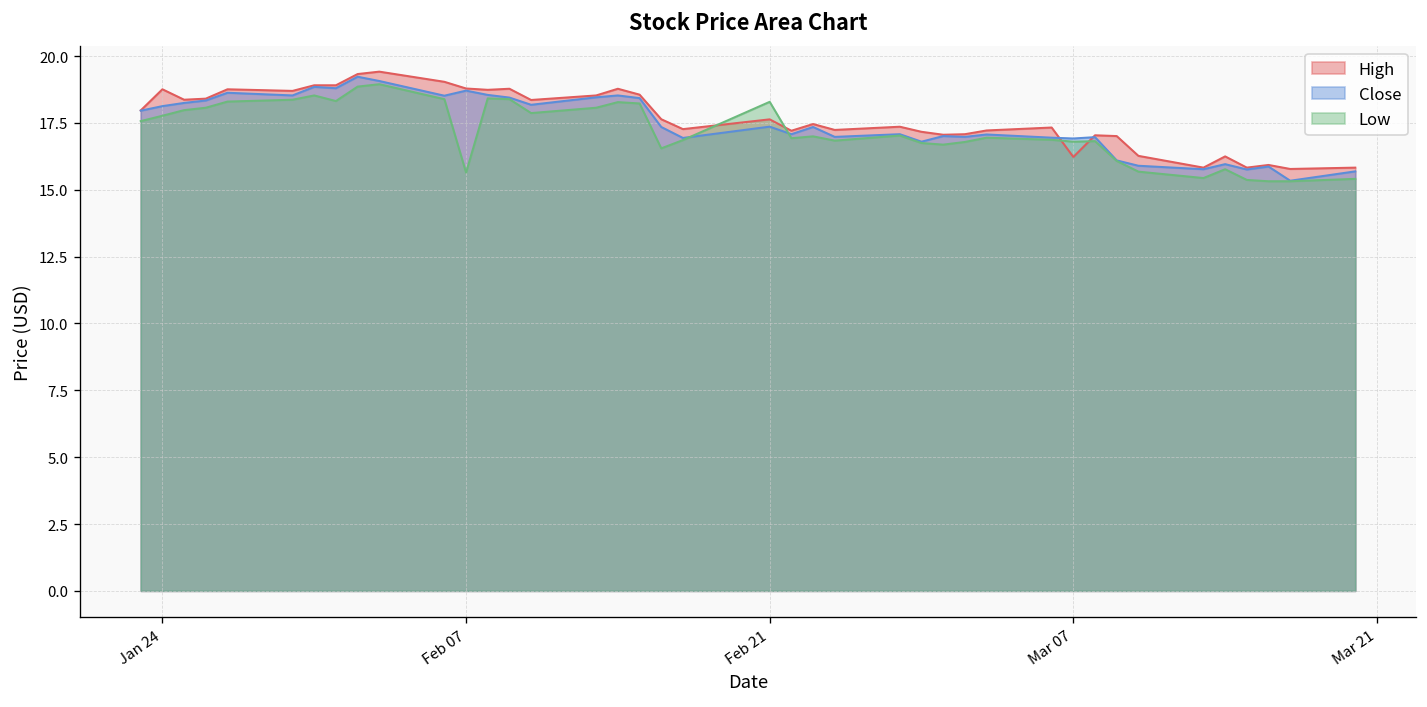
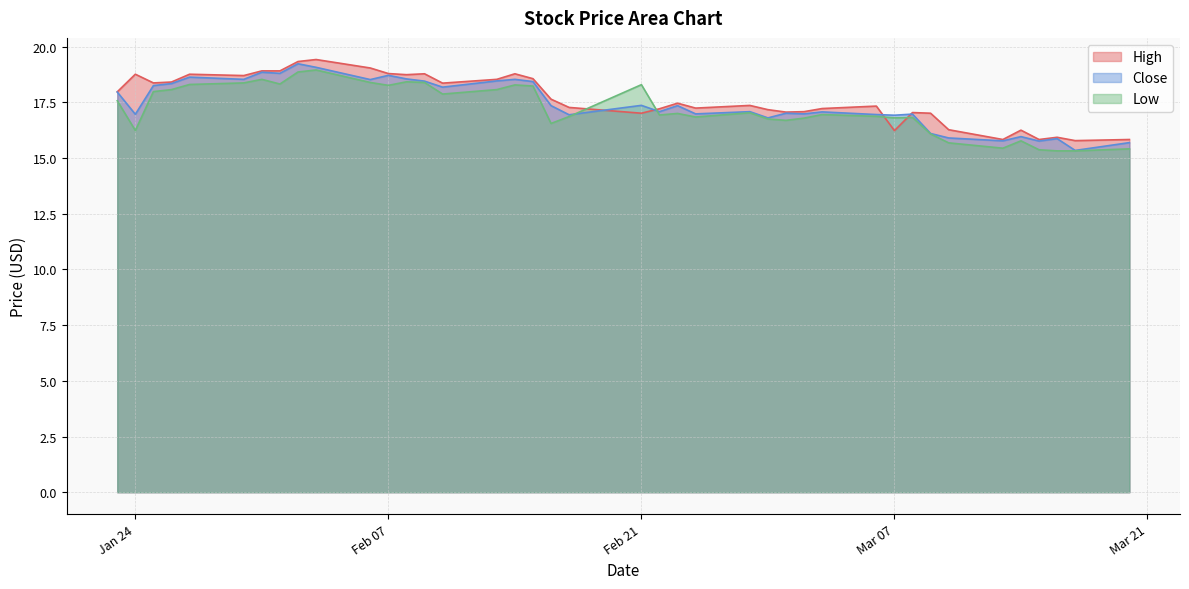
Close, Jan 24: 18.1 -> 17.0
Low, Jan 24: 17.8 -> 16.2
Low, Feb 07: 15.6 -> 18.3
High, Feb 21: 17.6 -> 17.0
